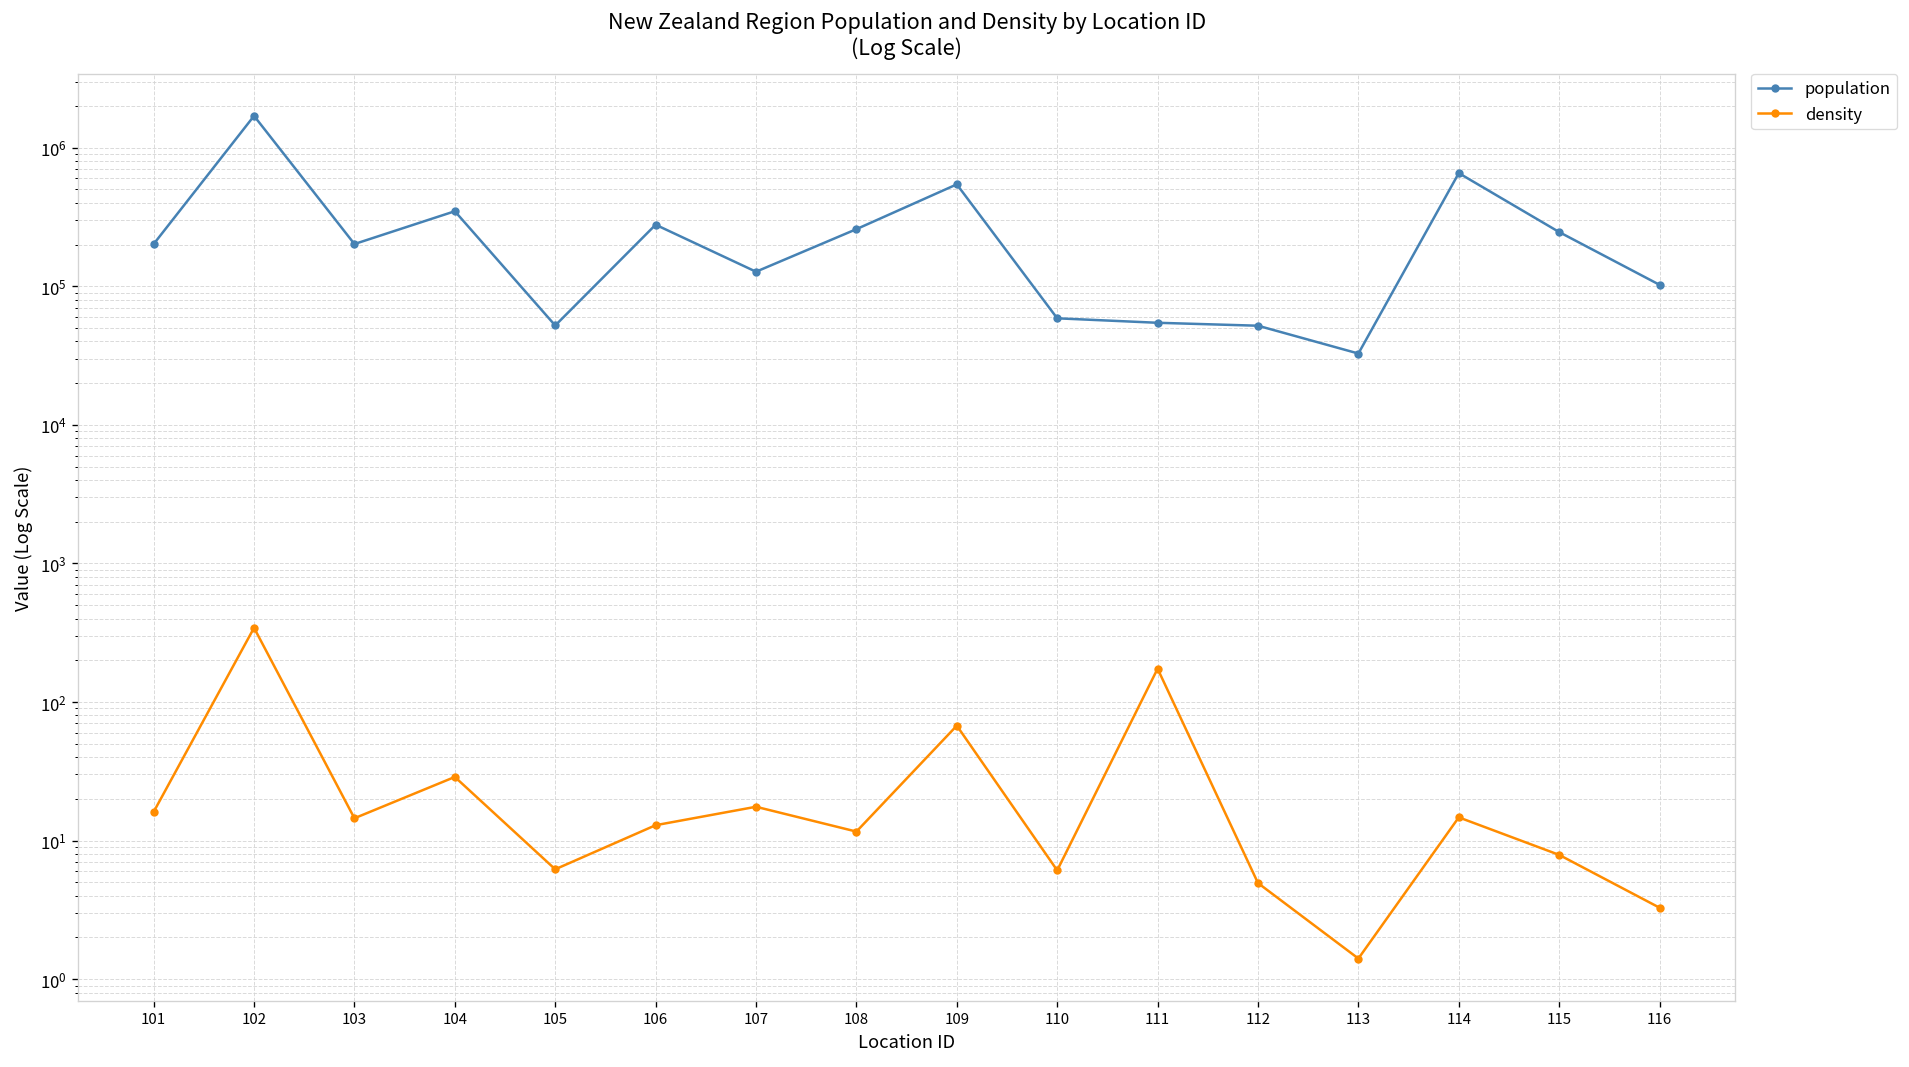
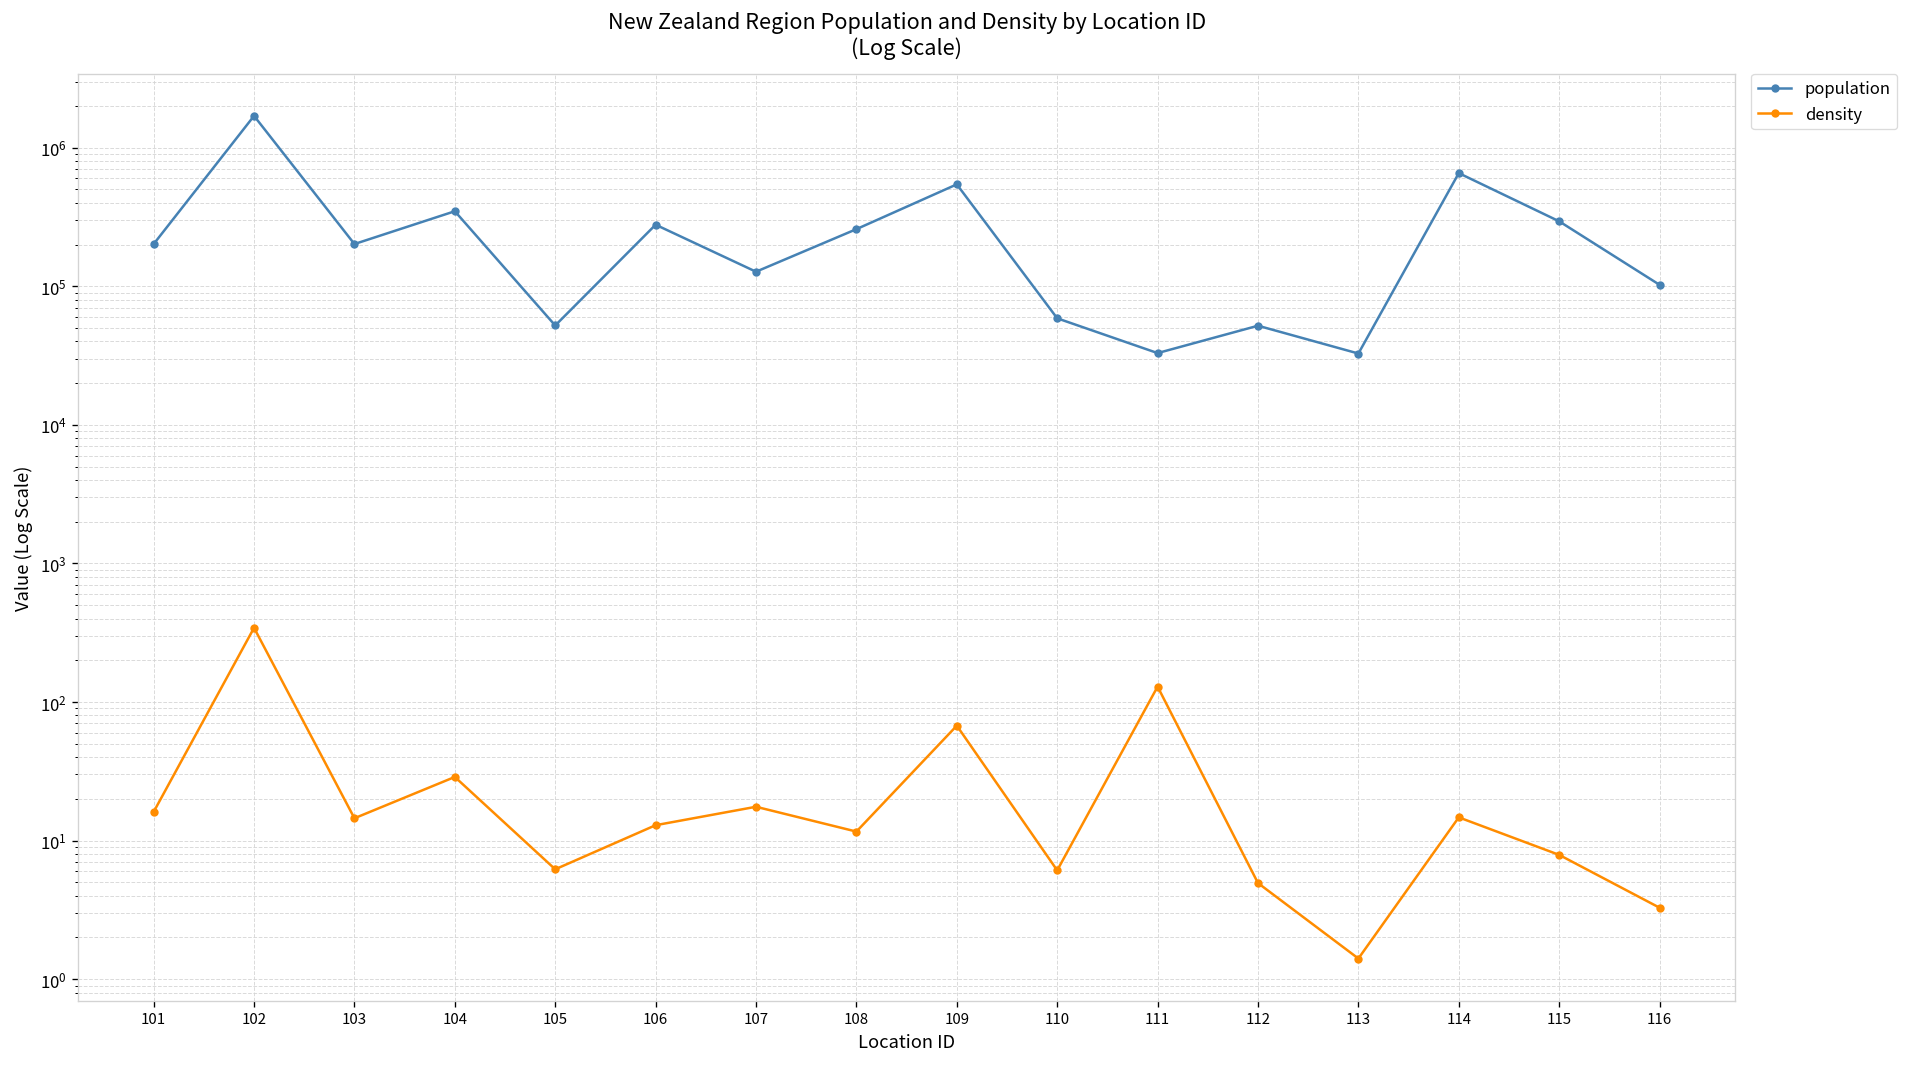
population, 111: 50000 -> 33000
density, 111: 170 -> 130
population, 115: 250000 -> 290000
